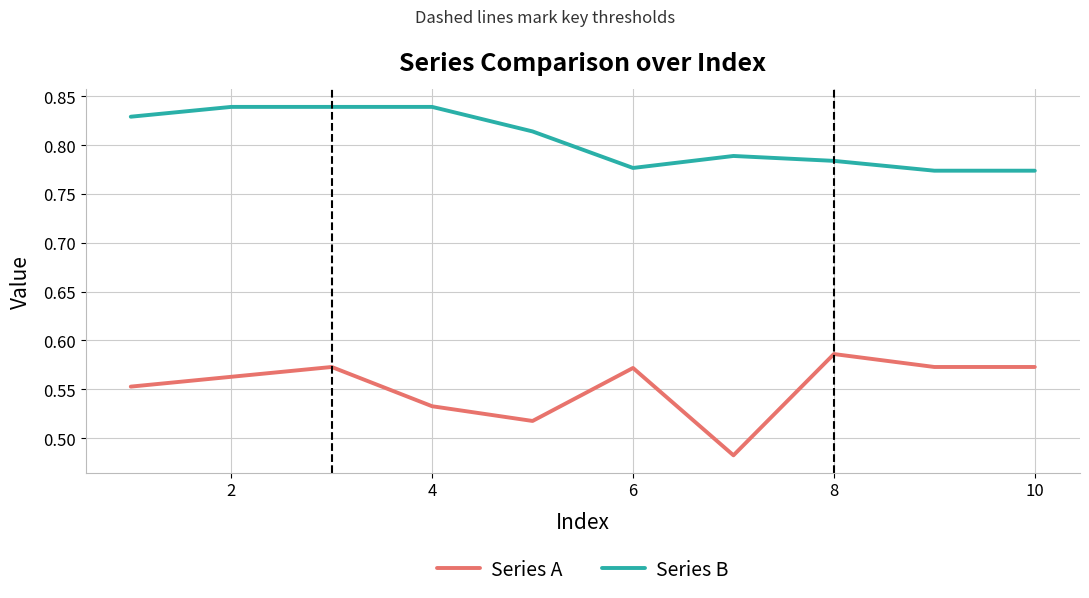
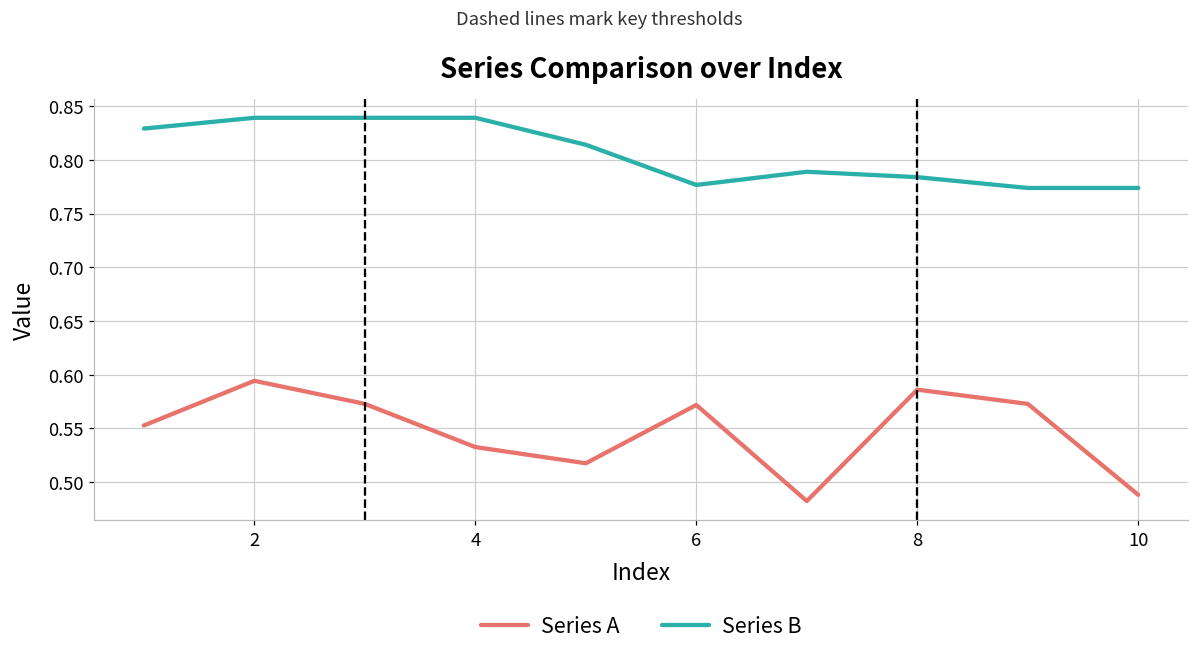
Series A, 2: 0.56 -> 0.59
Series A, 10: 0.57 -> 0.49
